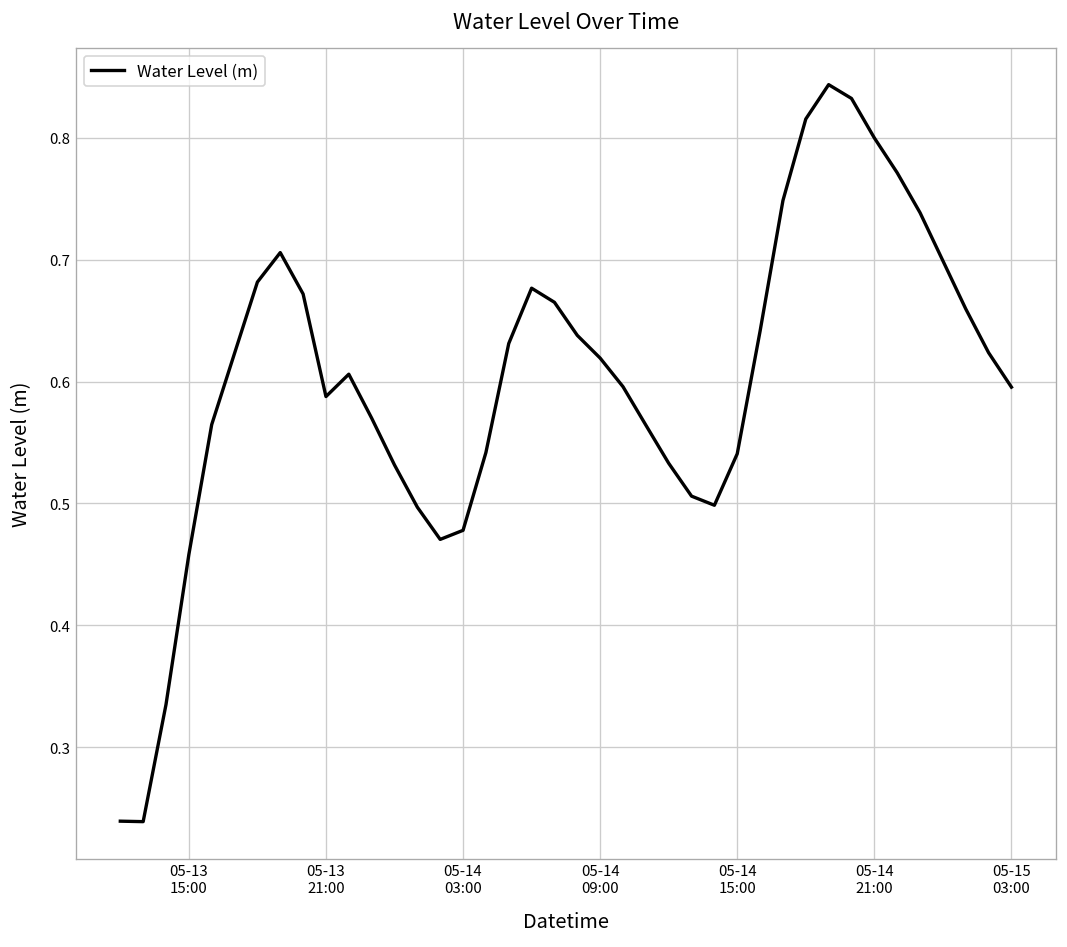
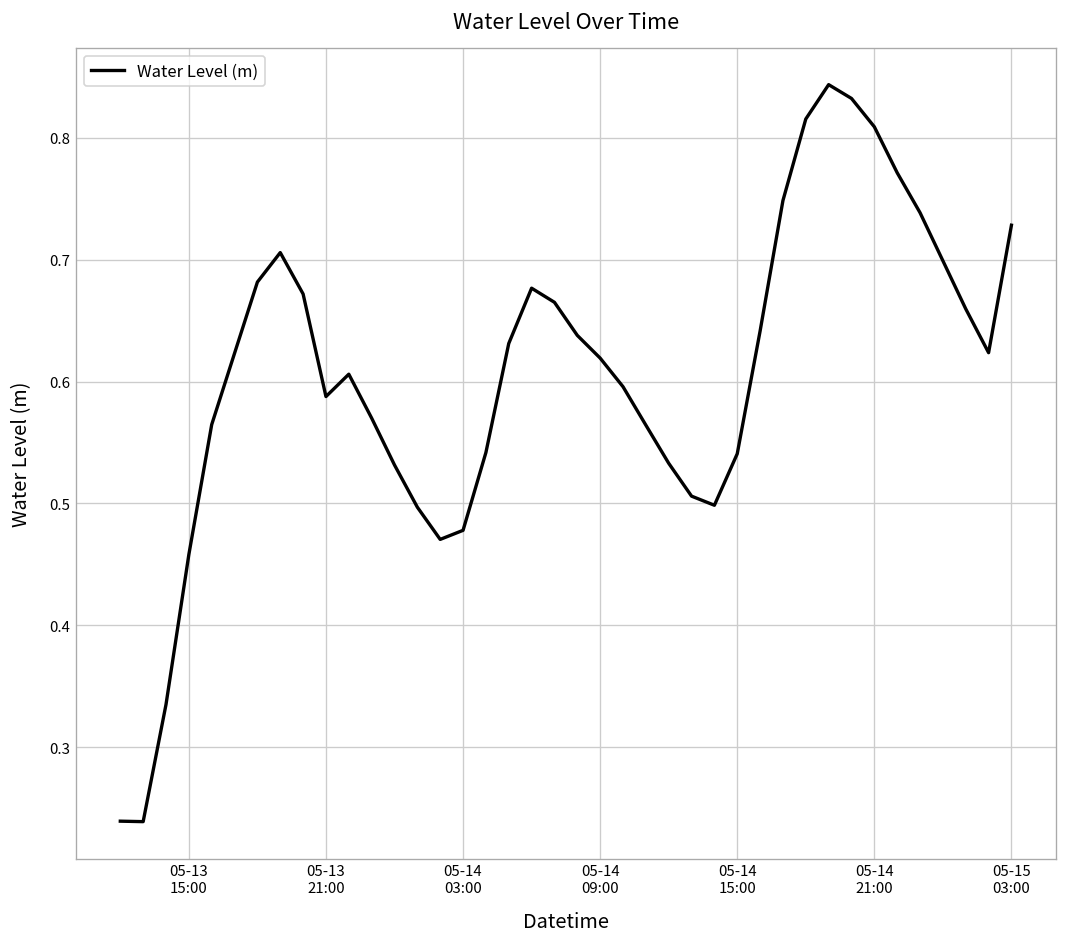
05-14 21:00: 0.800 -> 0.809
05-15 03:00: 0.595 -> 0.728
